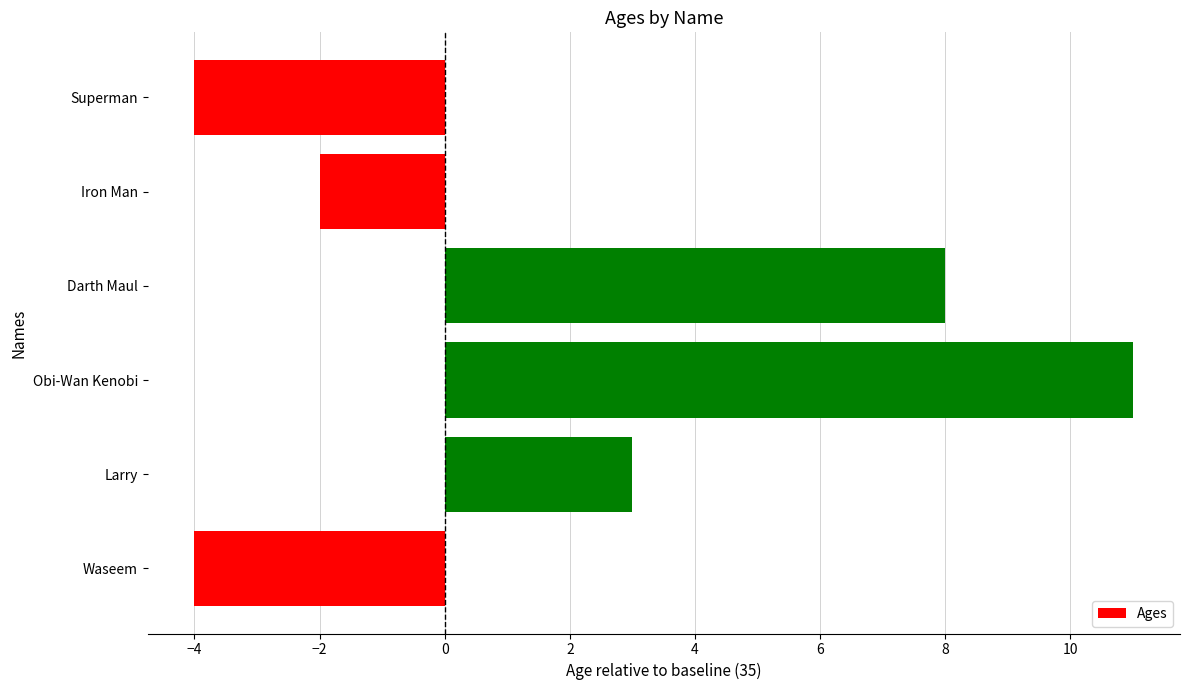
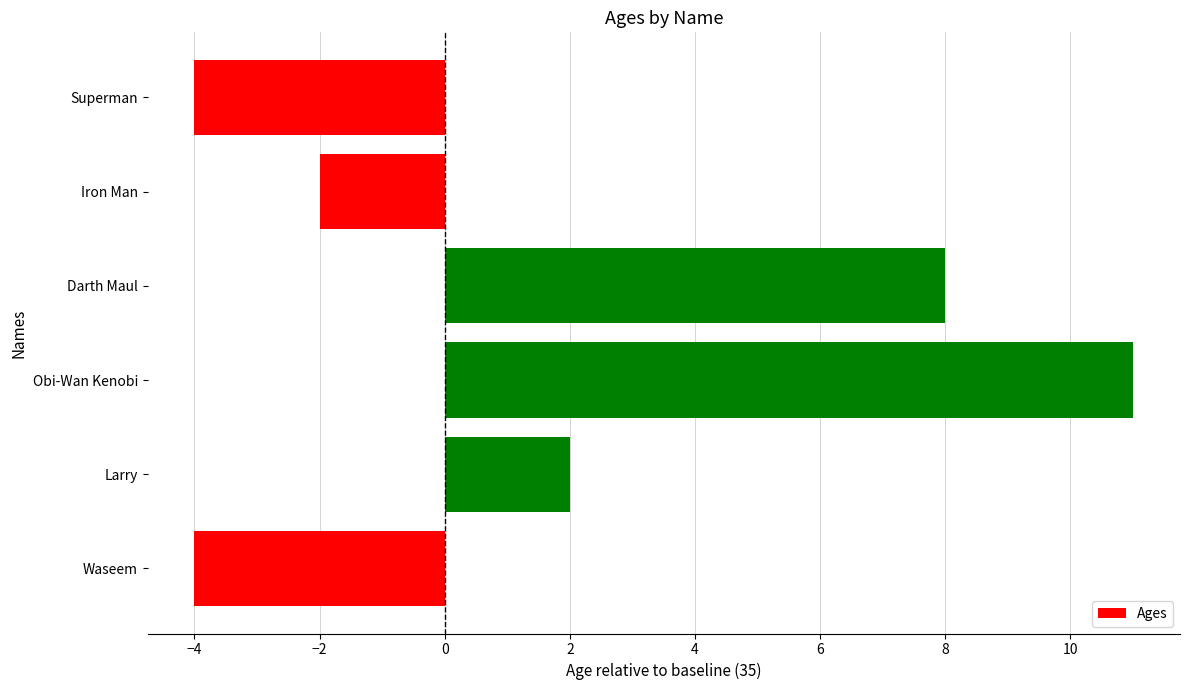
Larry: 3.0 -> 2.0
